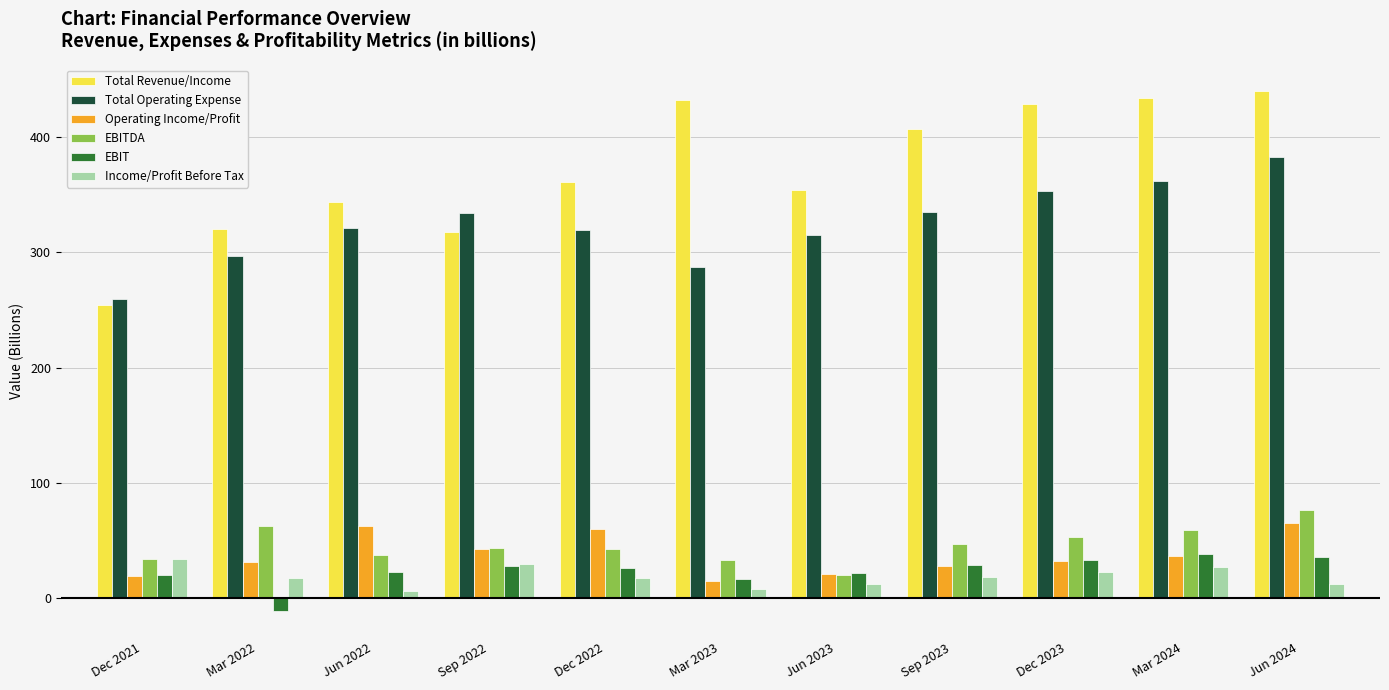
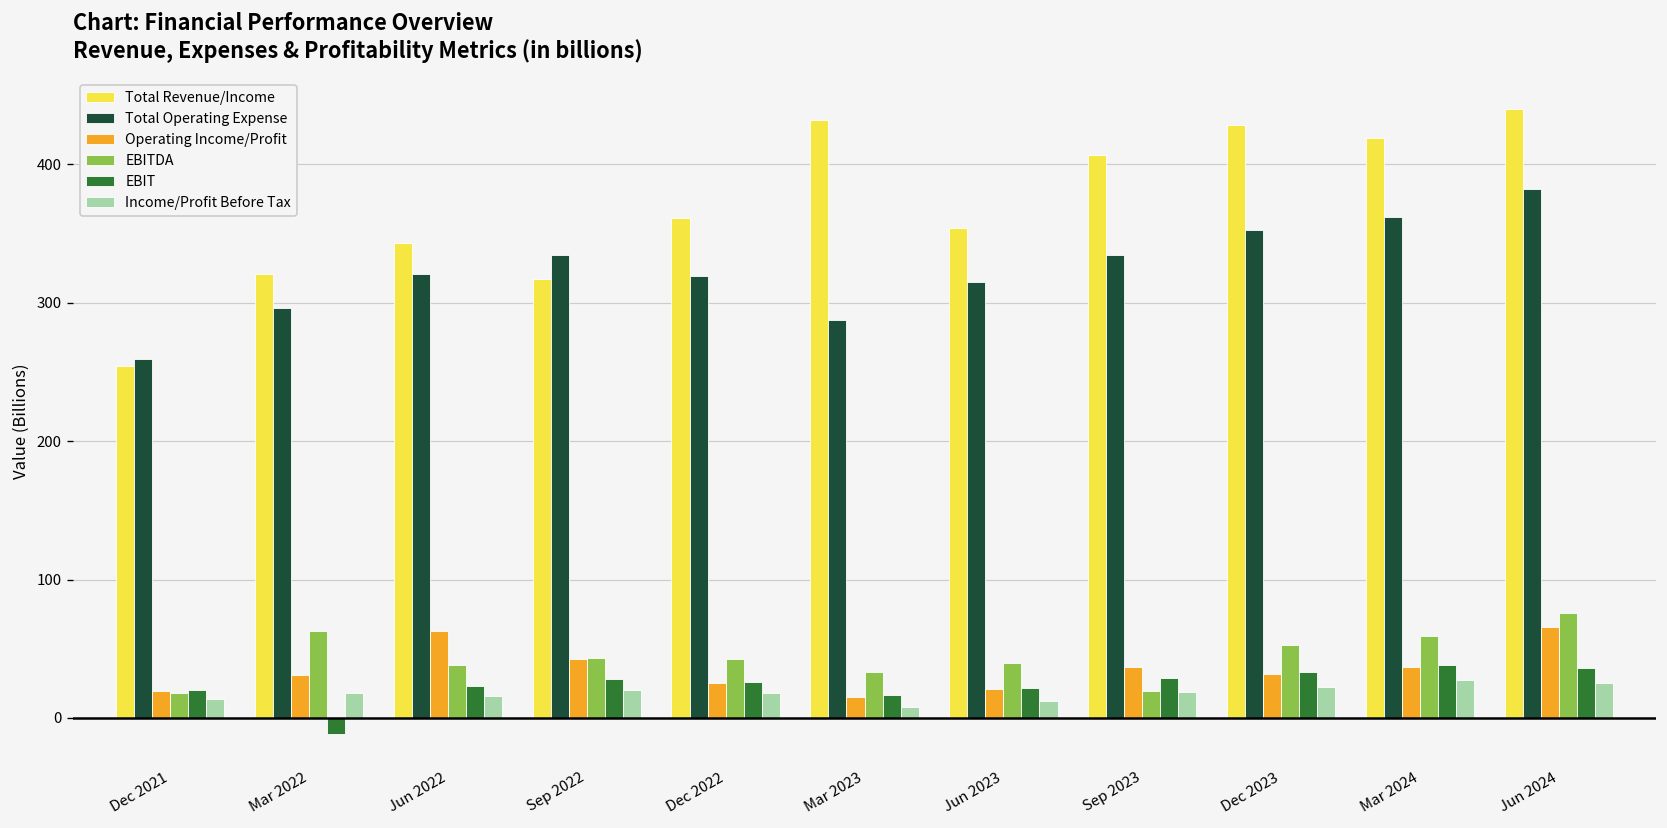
EBITDA, Dec 2021: 34 -> 18
Income/Profit Before Tax, Dec 2021: 34 -> 13
Income/Profit Before Tax, Jun 2022: 6 -> 16
Income/Profit Before Tax, Sep 2022: 29 -> 21
Operating Income/Profit, Dec 2022: 60 -> 25
EBITDA, Jun 2023: 21 -> 40
Operating Income/Profit, Sep 2023: 28 -> 37
EBITDA, Sep 2023: 47 -> 19
Total Revenue/Income, Mar 2024: 434 -> 419
Income/Profit Before Tax, Jun 2024: 12 -> 25
